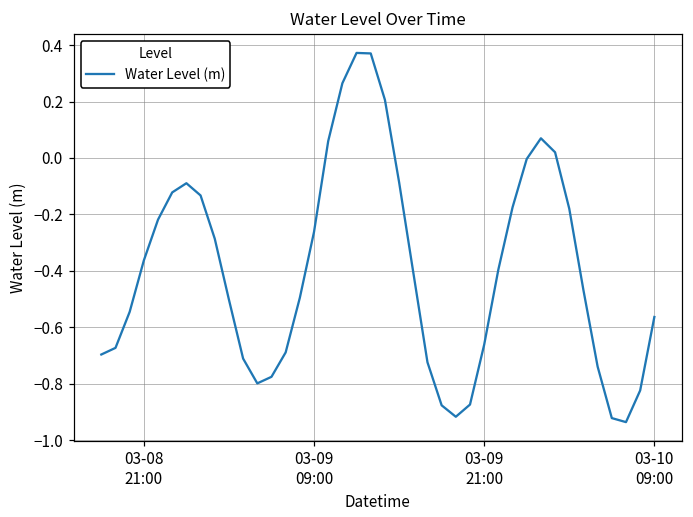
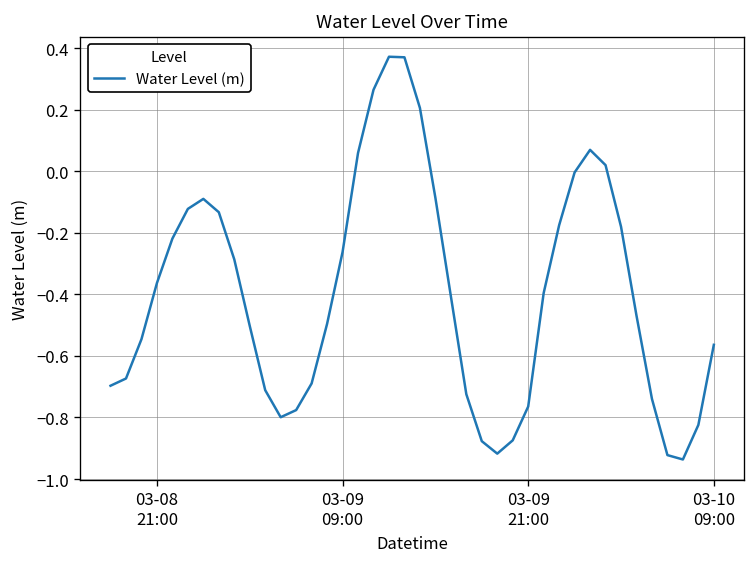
03-09 21:00: -0.66 -> -0.76
